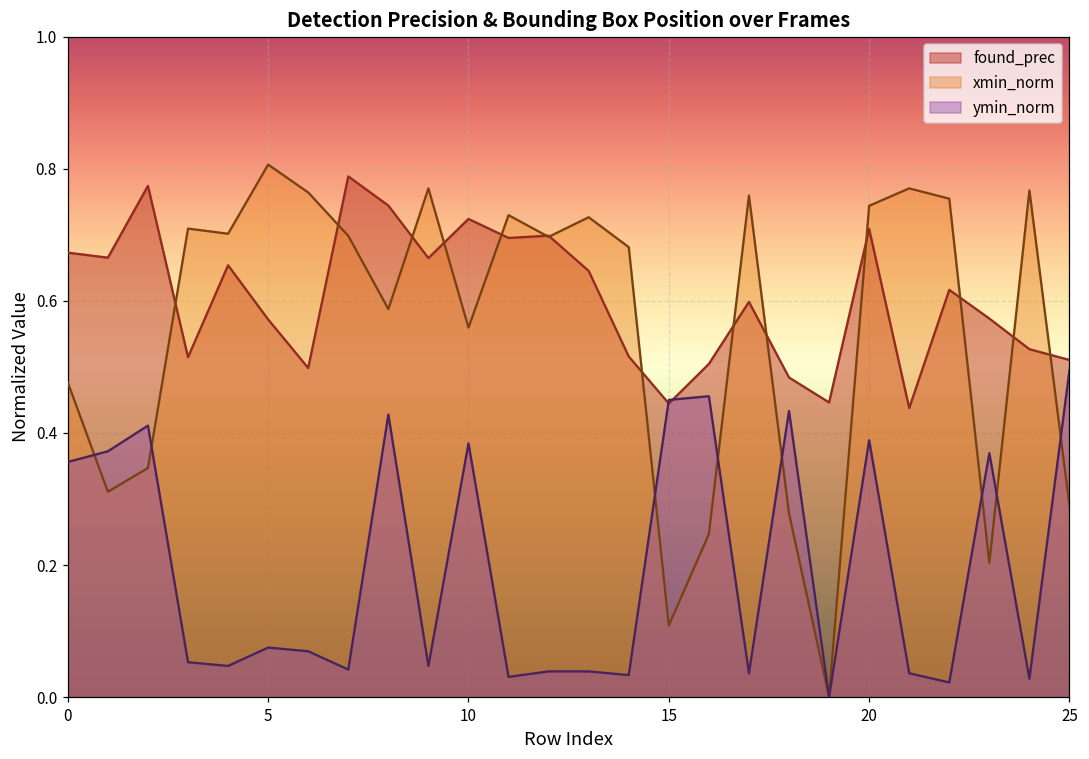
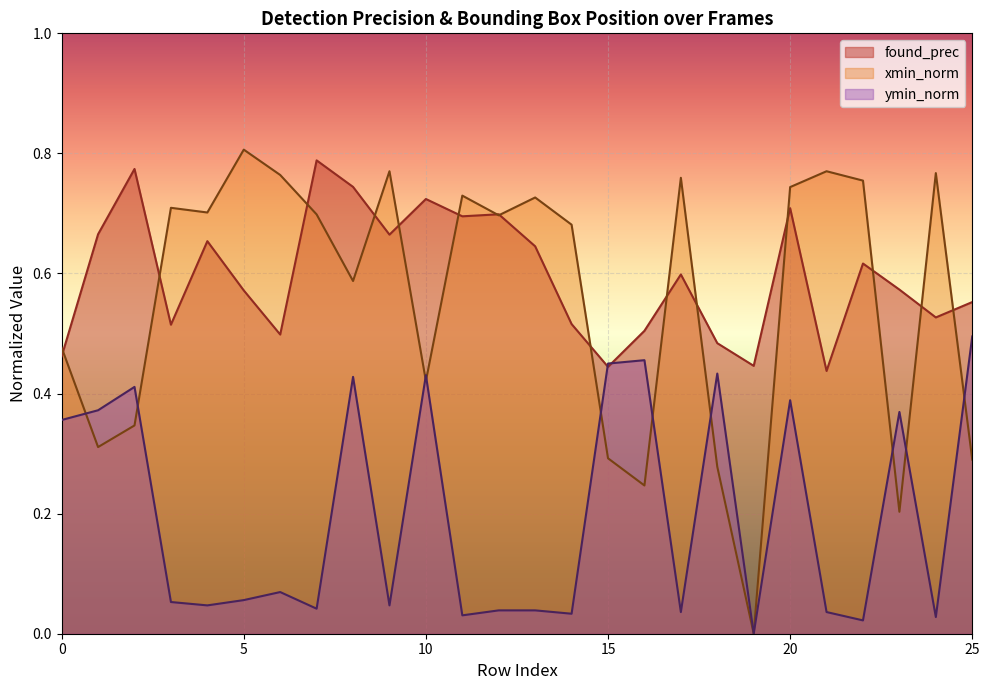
found_prec, 0: 0.67 -> 0.46
ymin_norm, 5: 0.08 -> 0.06
xmin_norm, 10: 0.56 -> 0.42
ymin_norm, 10: 0.38 -> 0.43
xmin_norm, 15: 0.11 -> 0.29
found_prec, 25: 0.51 -> 0.55
